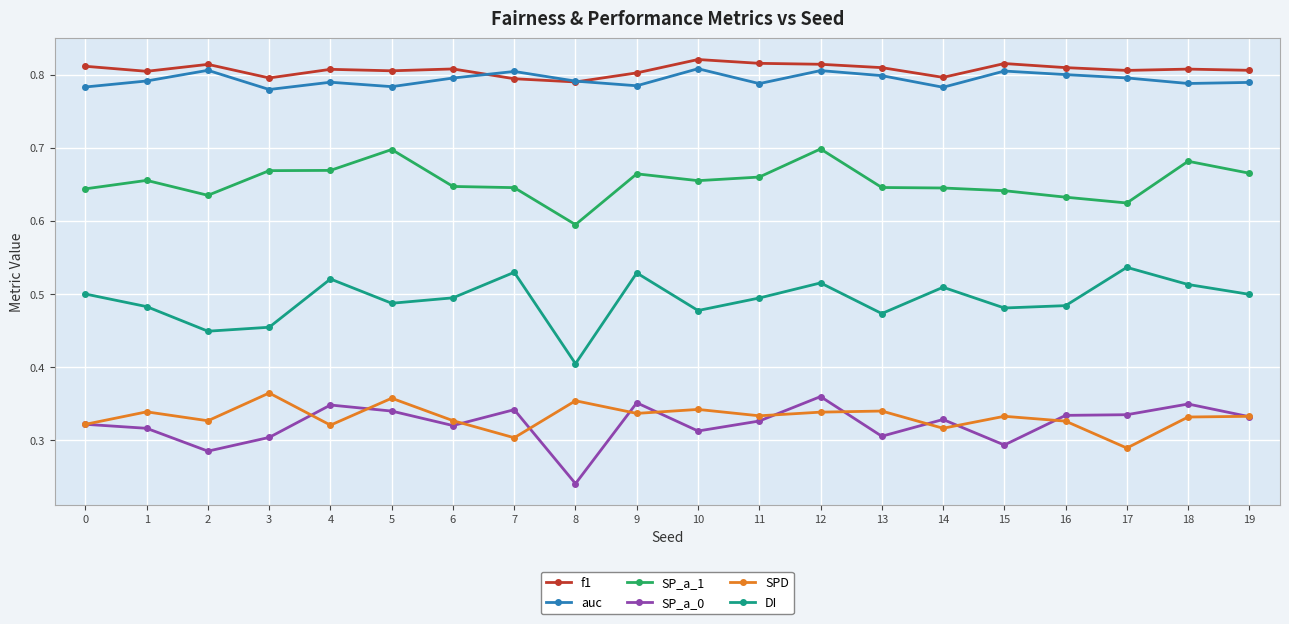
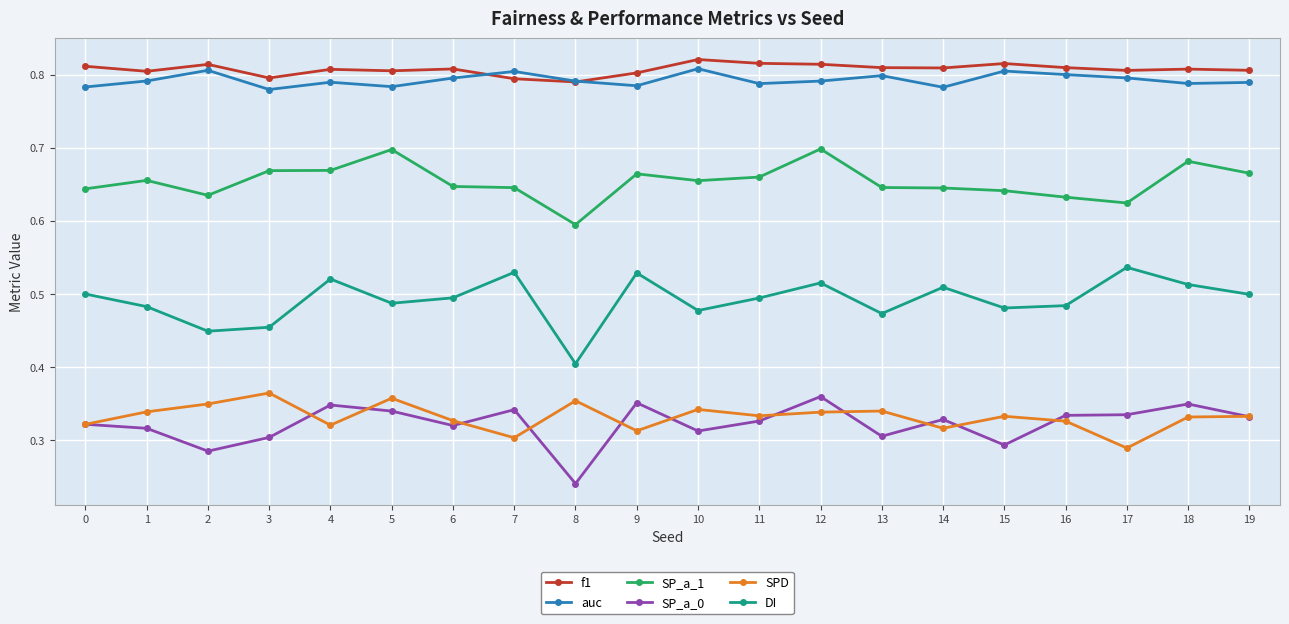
SPD, 2: 0.33 -> 0.35
SPD, 9: 0.34 -> 0.31
auc, 12: 0.81 -> 0.79
f1, 14: 0.80 -> 0.81
